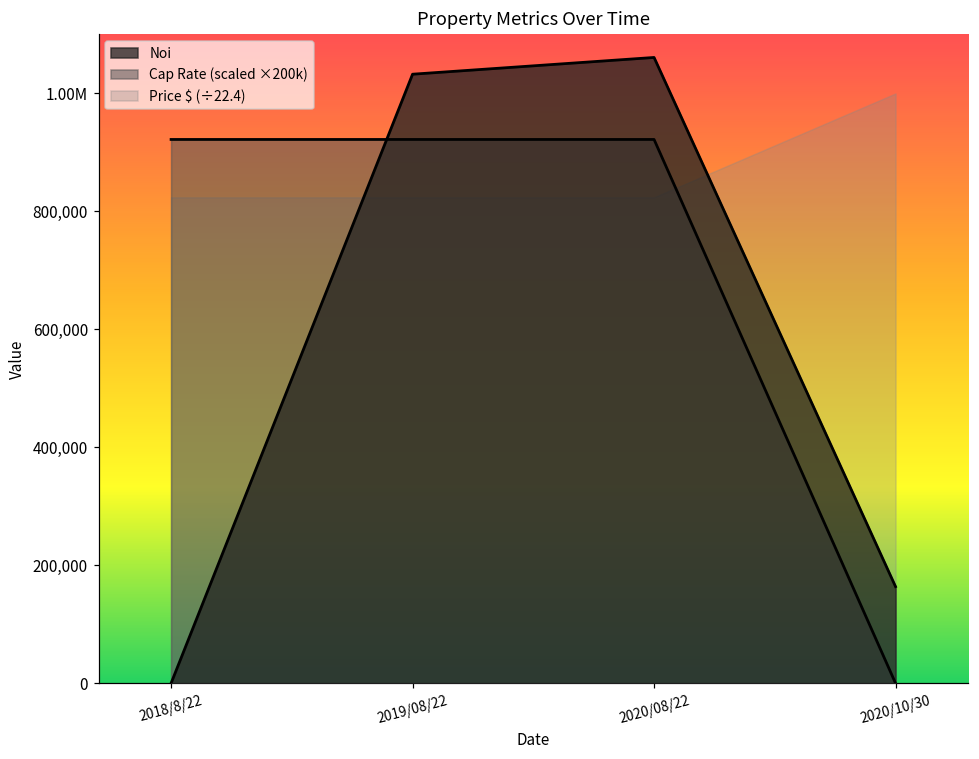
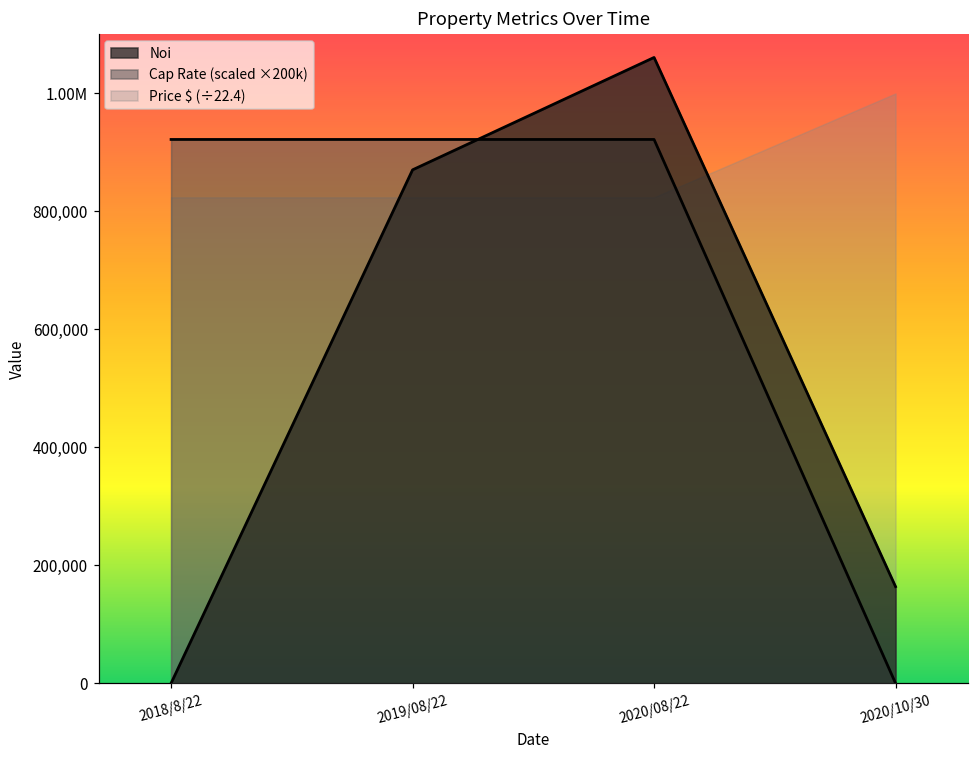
Noi, 2019/08/22: 1,030,000 -> 870,000
